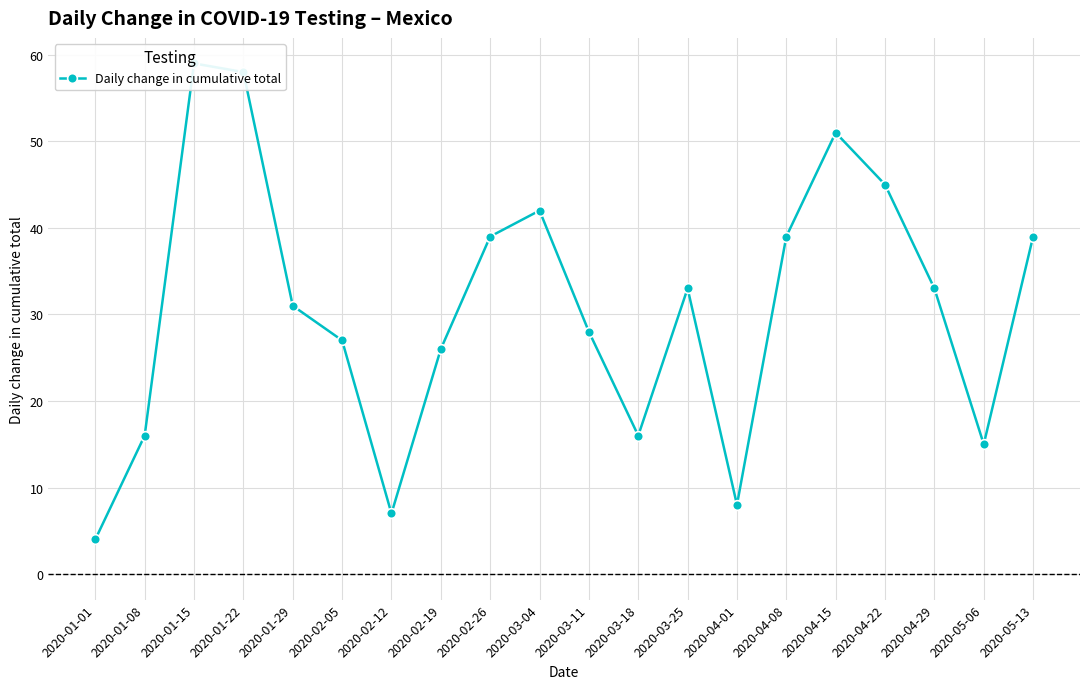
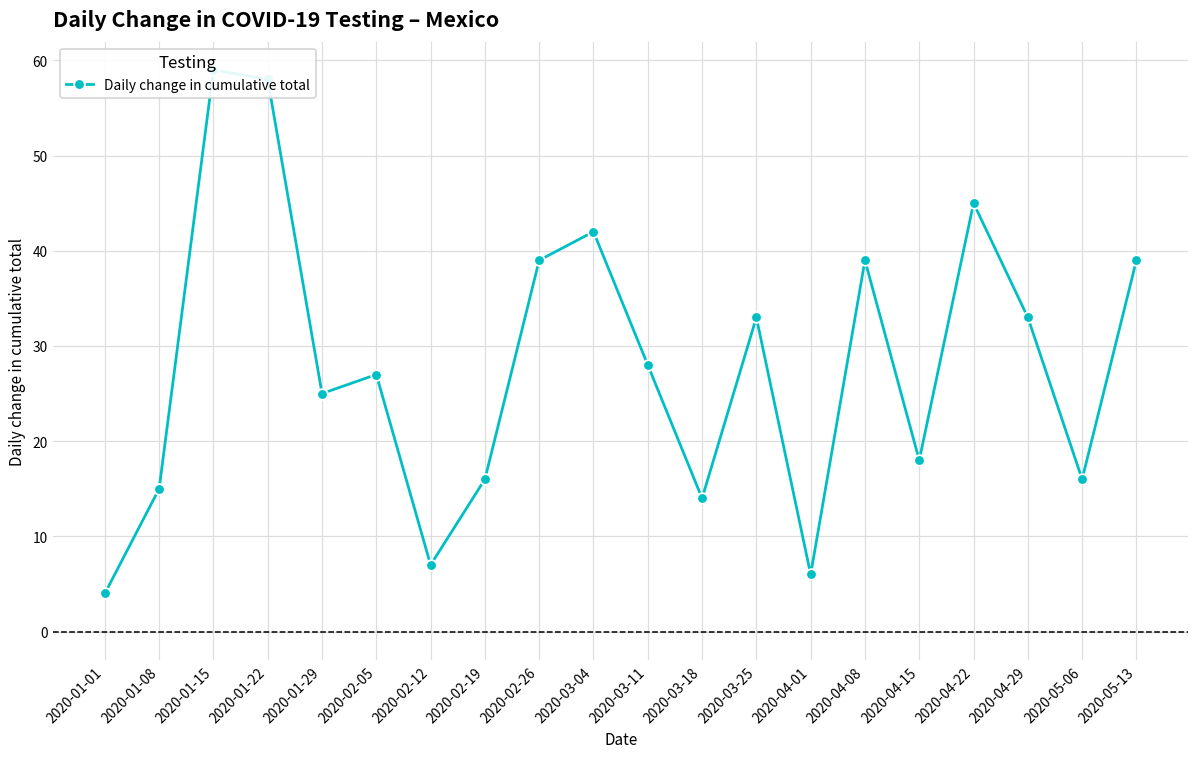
2020-01-08: 16 -> 15
2020-01-29: 31 -> 25
2020-02-19: 26 -> 16
2020-03-18: 16 -> 14
2020-04-01: 8 -> 6
2020-04-15: 51 -> 18
2020-05-06: 15 -> 16
